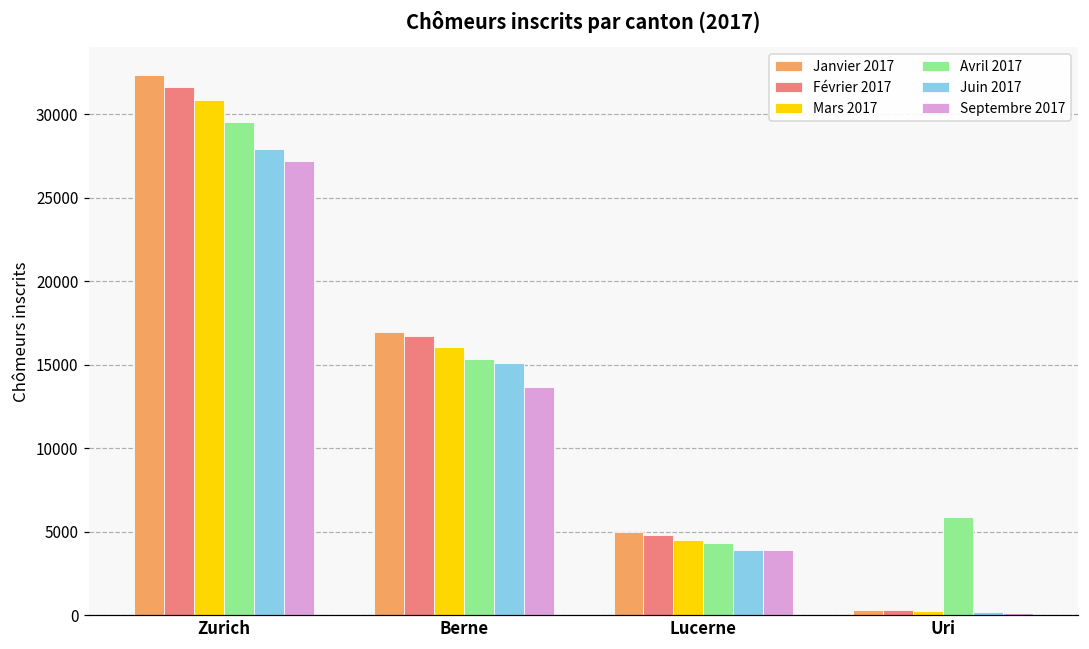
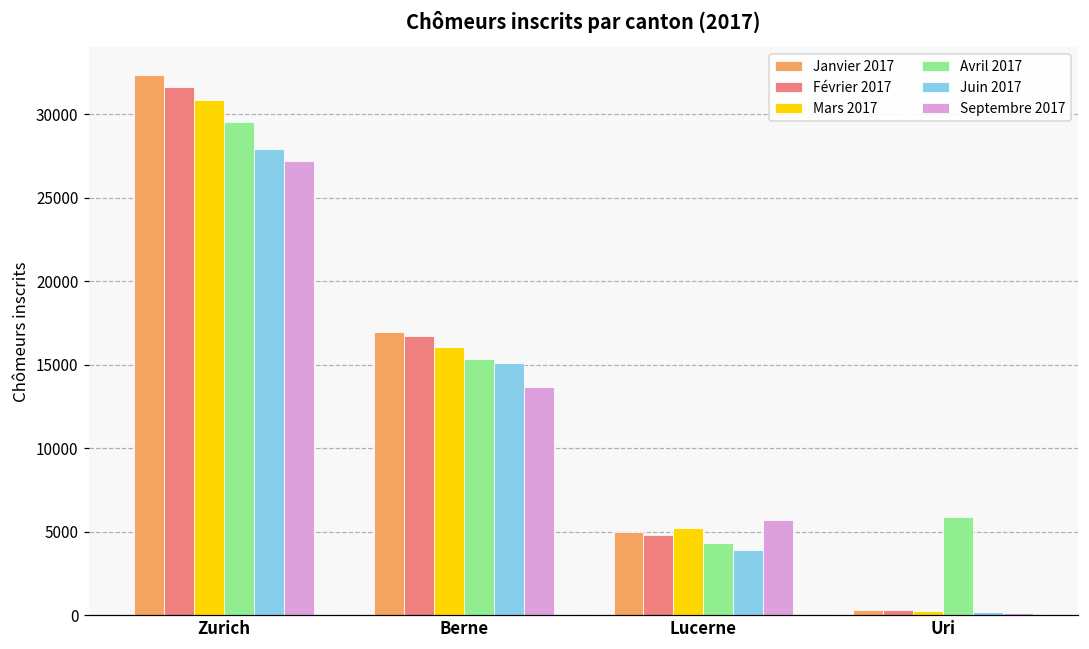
Mars 2017, Lucerne: 4500 -> 5200
Septembre 2017, Lucerne: 3900 -> 5700
